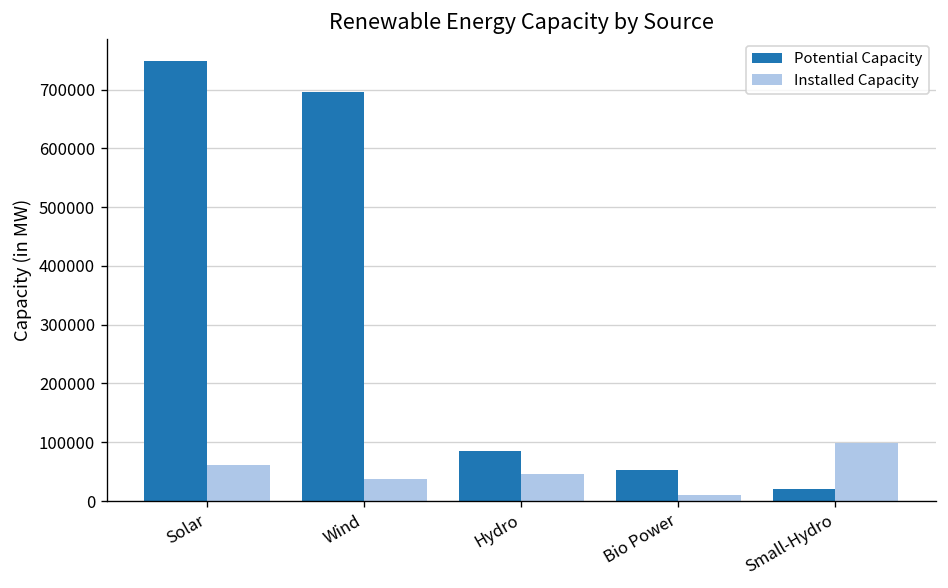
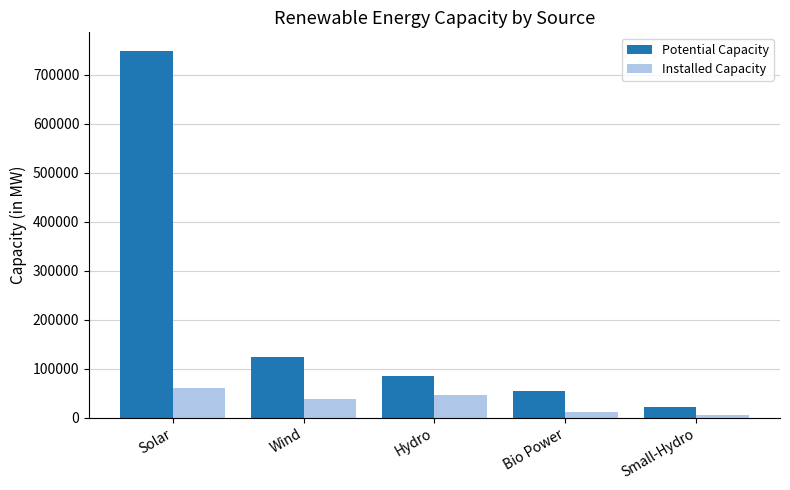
Potential Capacity, Wind: 700000 -> 120000
Installed Capacity, Small-Hydro: 100000 -> 0
